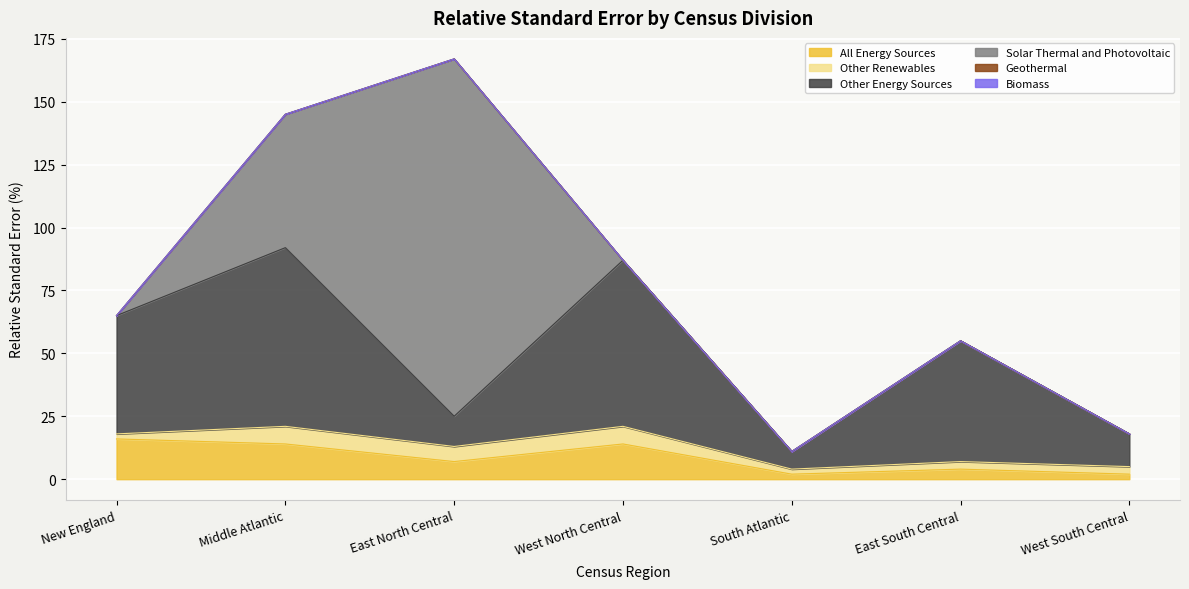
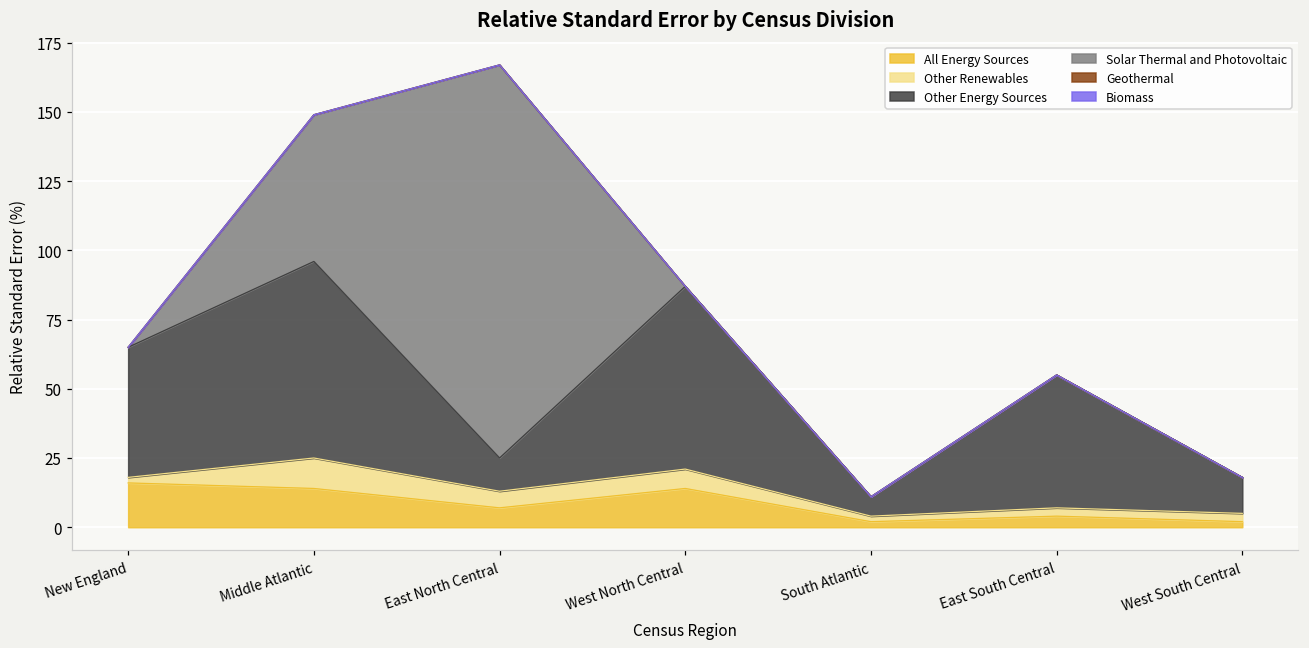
Other Renewables, Middle Atlantic: 7 -> 11
